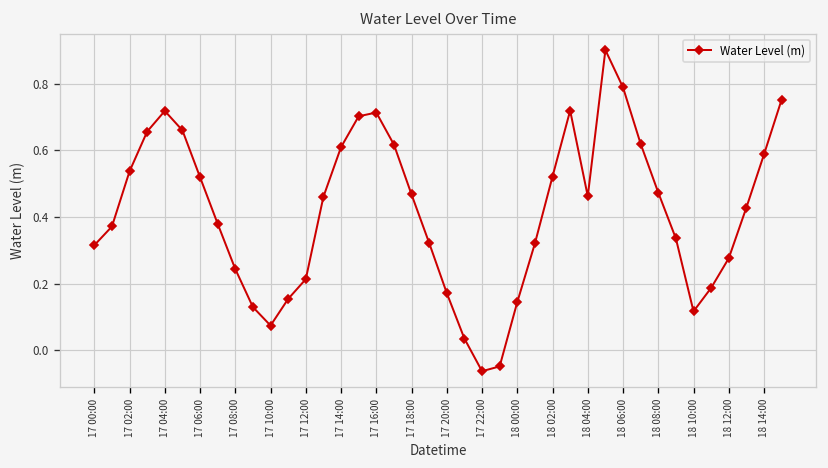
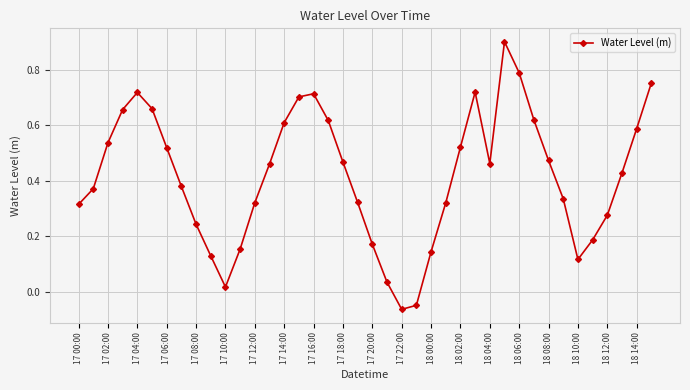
17 10:00: 0.07 -> 0.02
17 12:00: 0.21 -> 0.32
